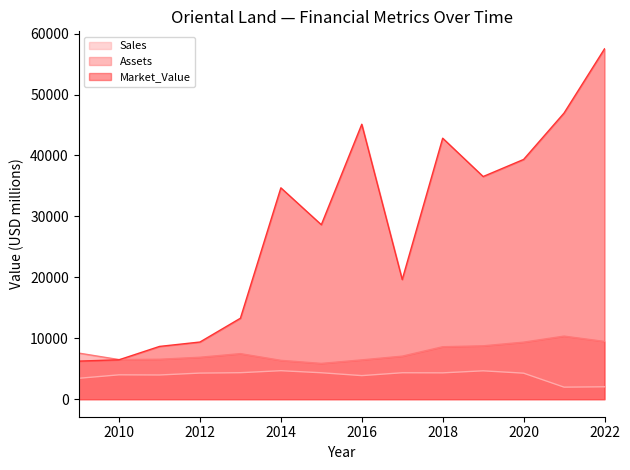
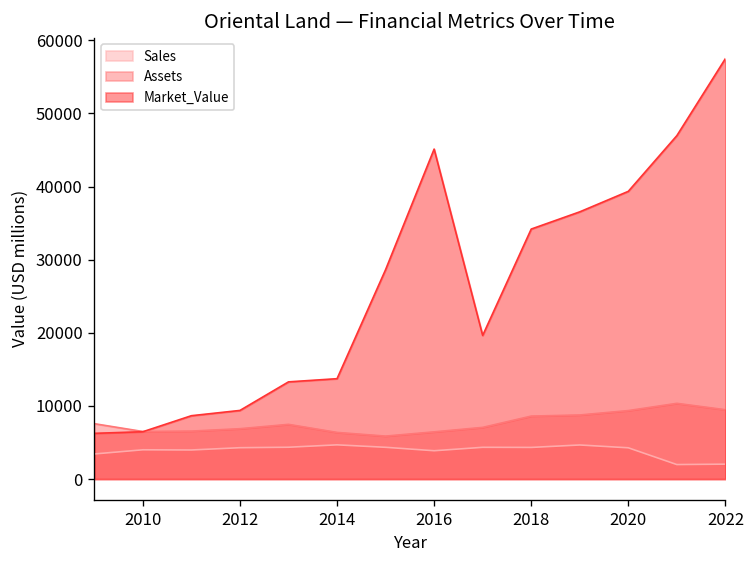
Market_Value, 2014: 35000 -> 14000
Market_Value, 2018: 43000 -> 34000
